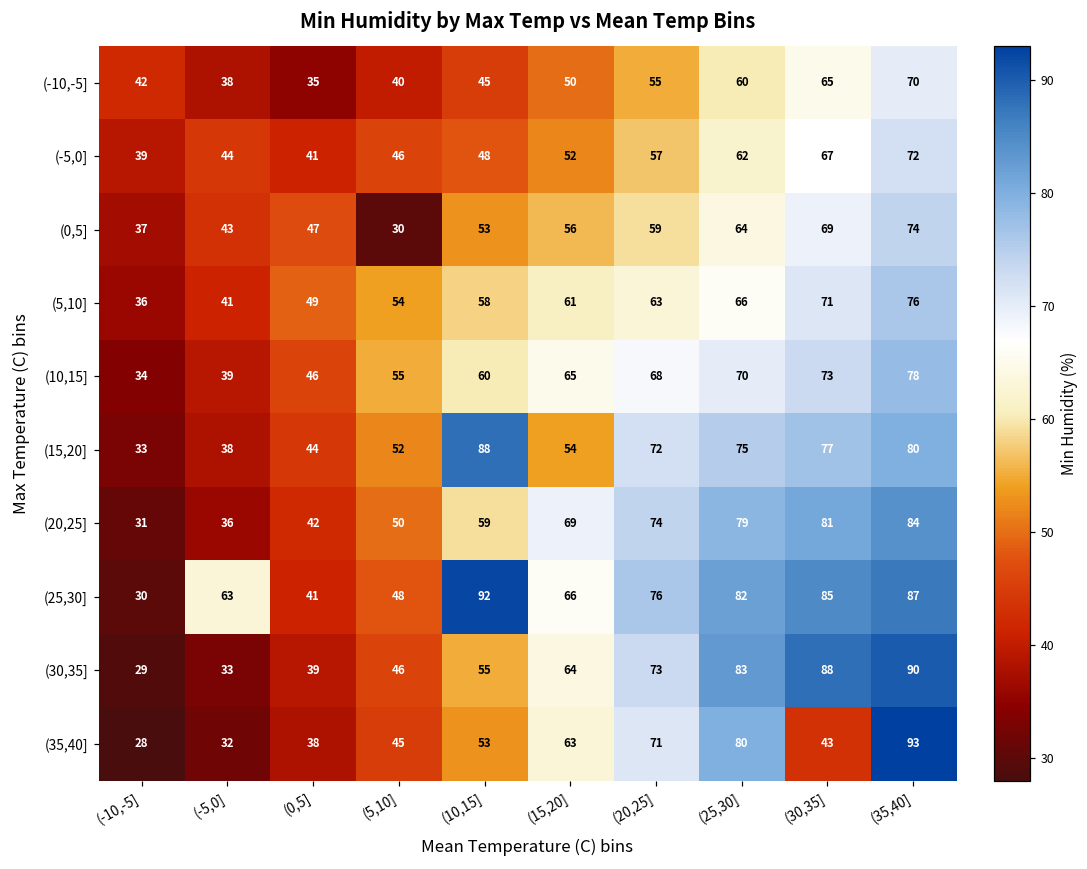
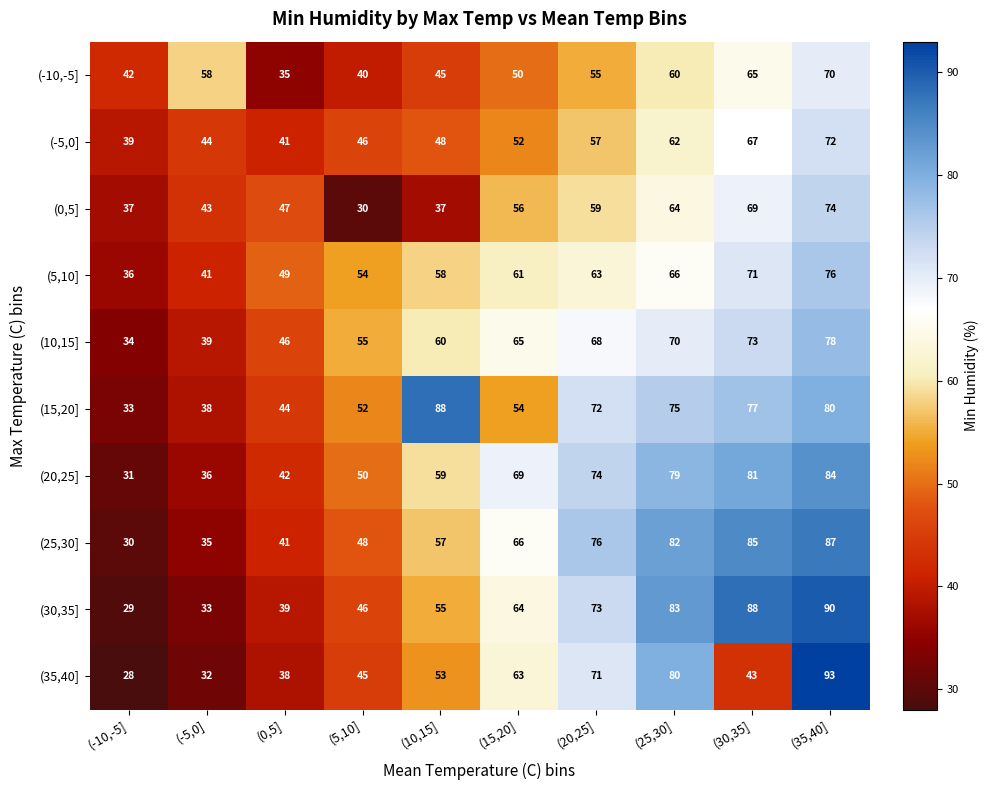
(-10,-5], (-5,0]: 38 -> 58
(0,5], (10,15]: 53 -> 37
(25,30], (-5,0]: 63 -> 35
(25,30], (10,15]: 92 -> 57
